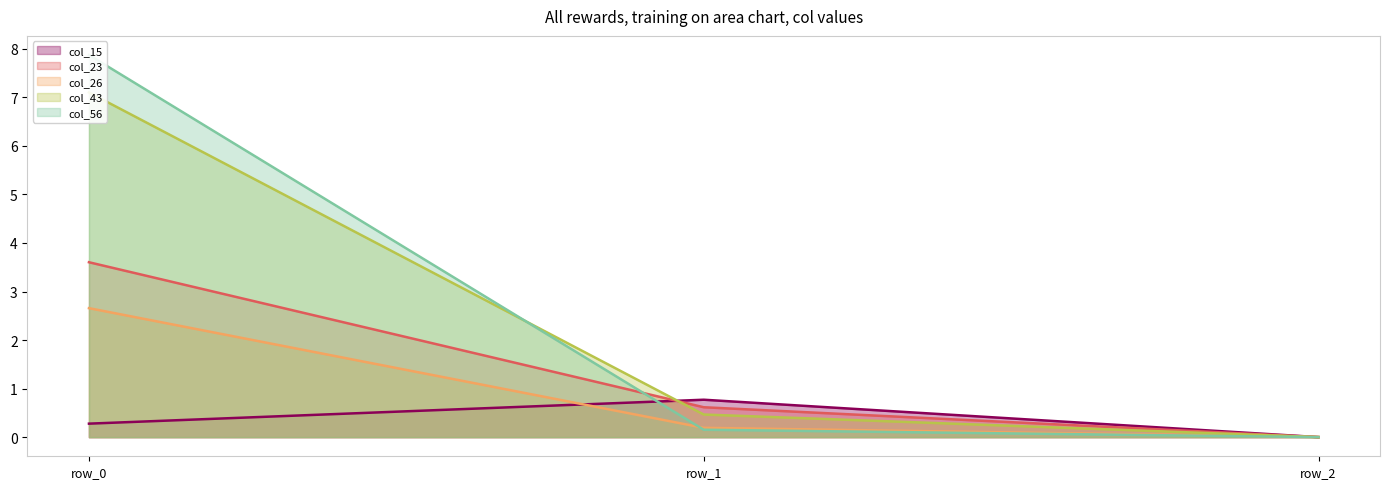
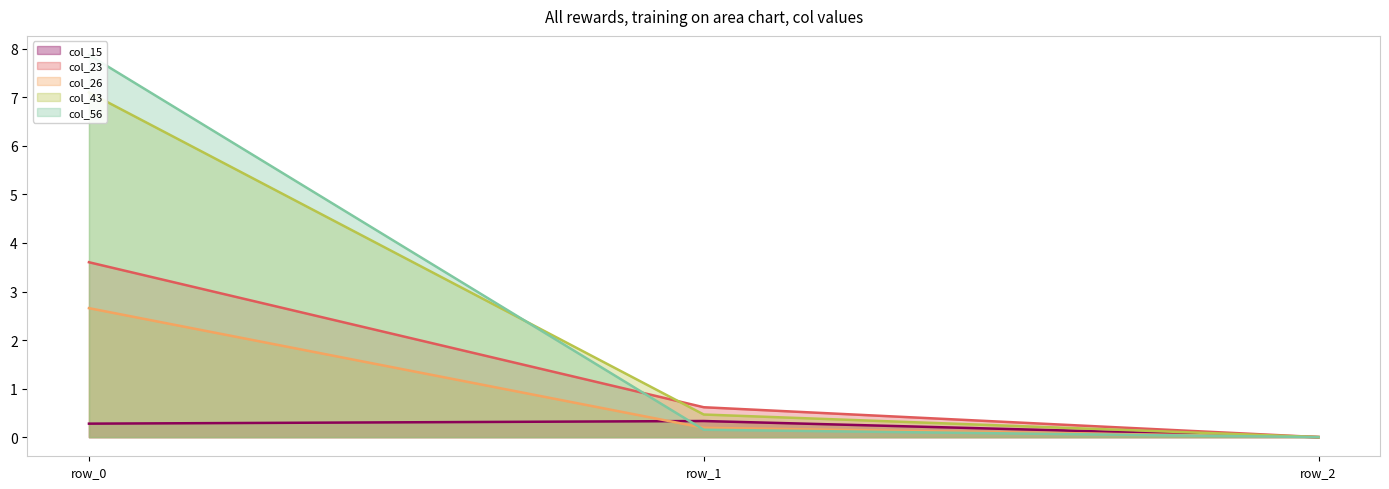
col_15, row_1: 0.8 -> 0.3
